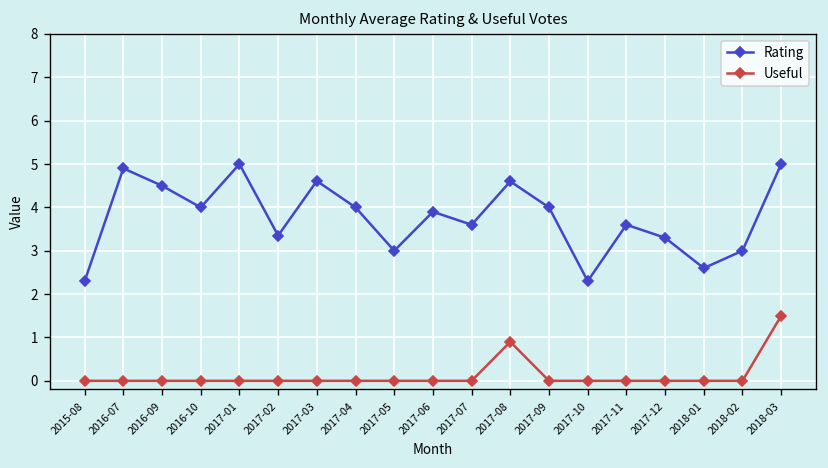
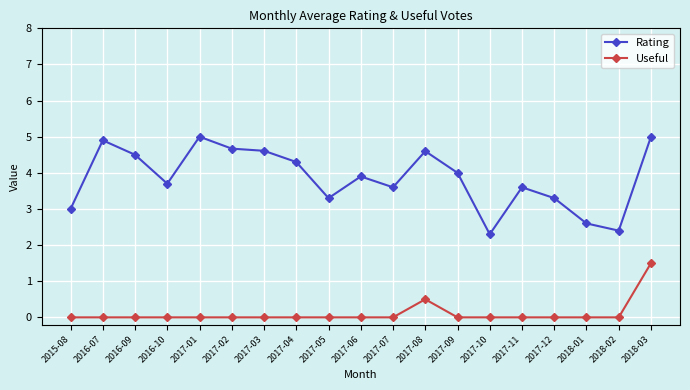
Rating, 2015-08: 2.3 -> 3.0
Rating, 2016-10: 4.0 -> 3.7
Rating, 2017-02: 3.4 -> 4.7
Rating, 2017-04: 4.0 -> 4.3
Rating, 2017-05: 3.0 -> 3.3
Useful, 2017-08: 0.9 -> 0.5
Rating, 2018-02: 3.0 -> 2.4
